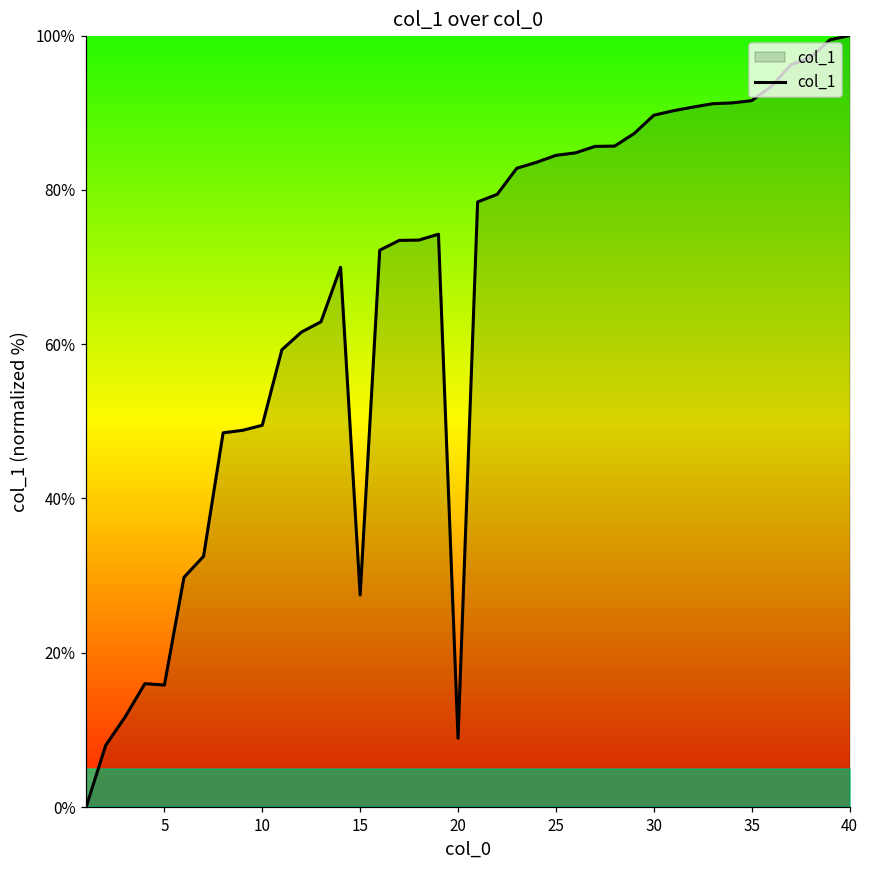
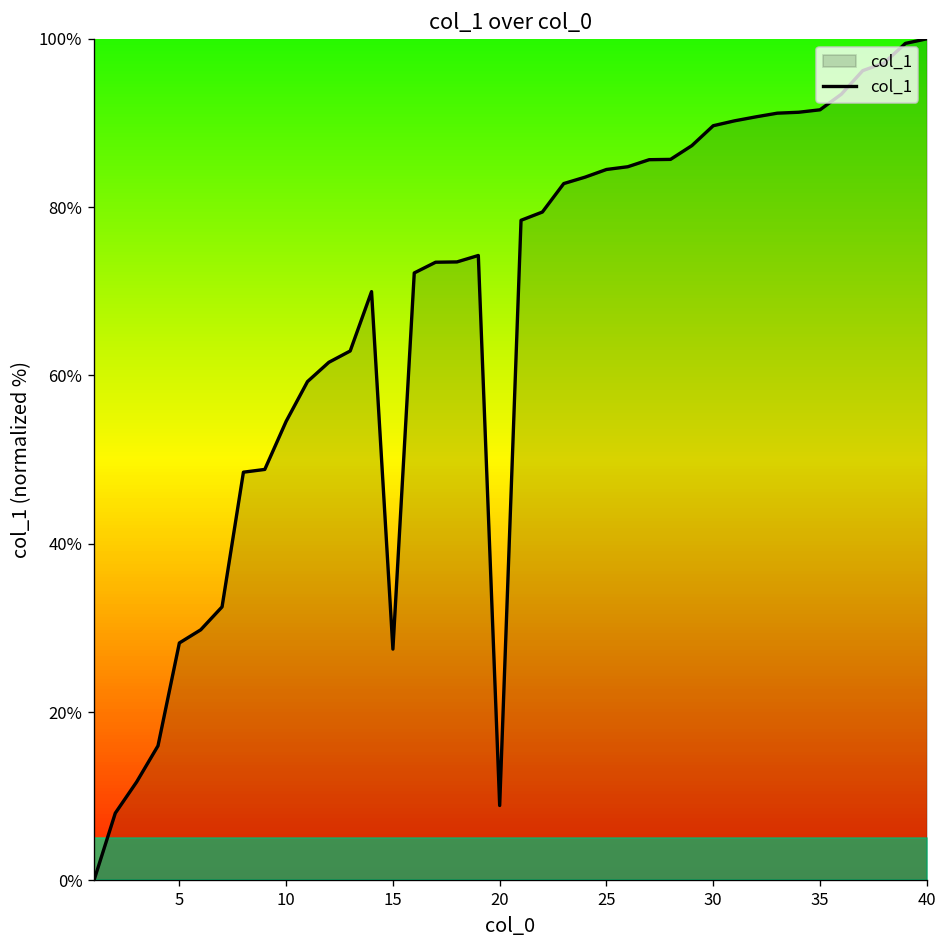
col_1, 5: 16% -> 28%
col_1, 10: 49% -> 55%
